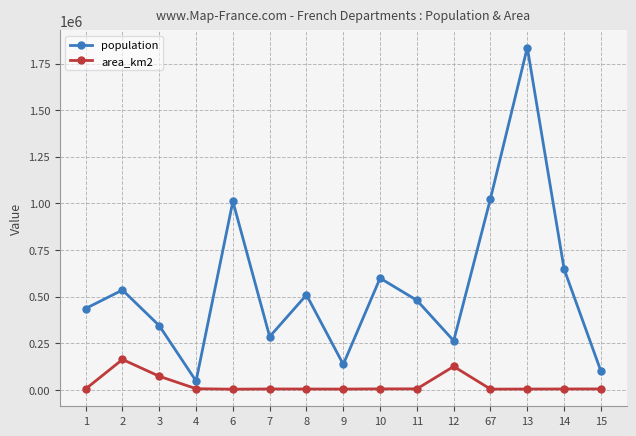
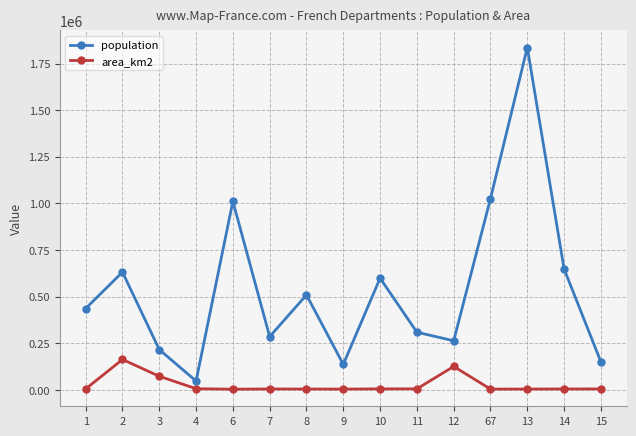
population, 2: 540000 -> 630000
population, 3: 340000 -> 220000
population, 11: 480000 -> 310000
population, 15: 100000 -> 150000
